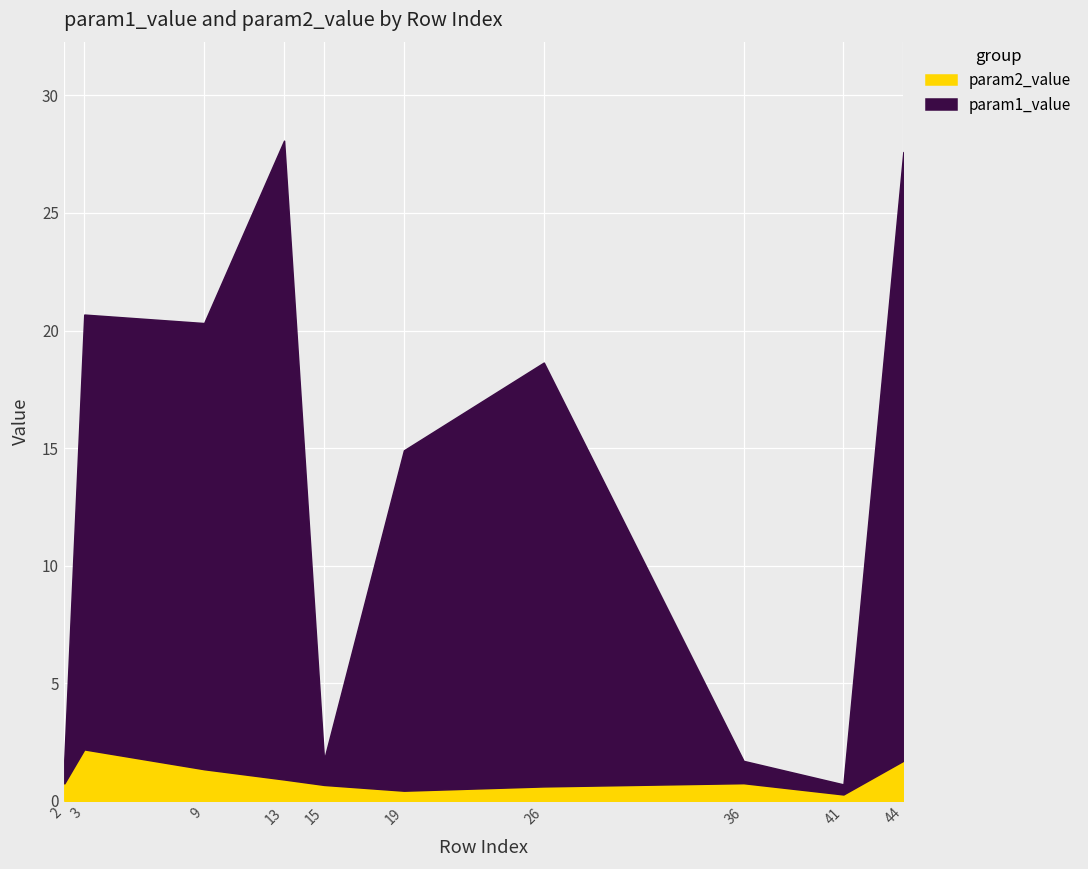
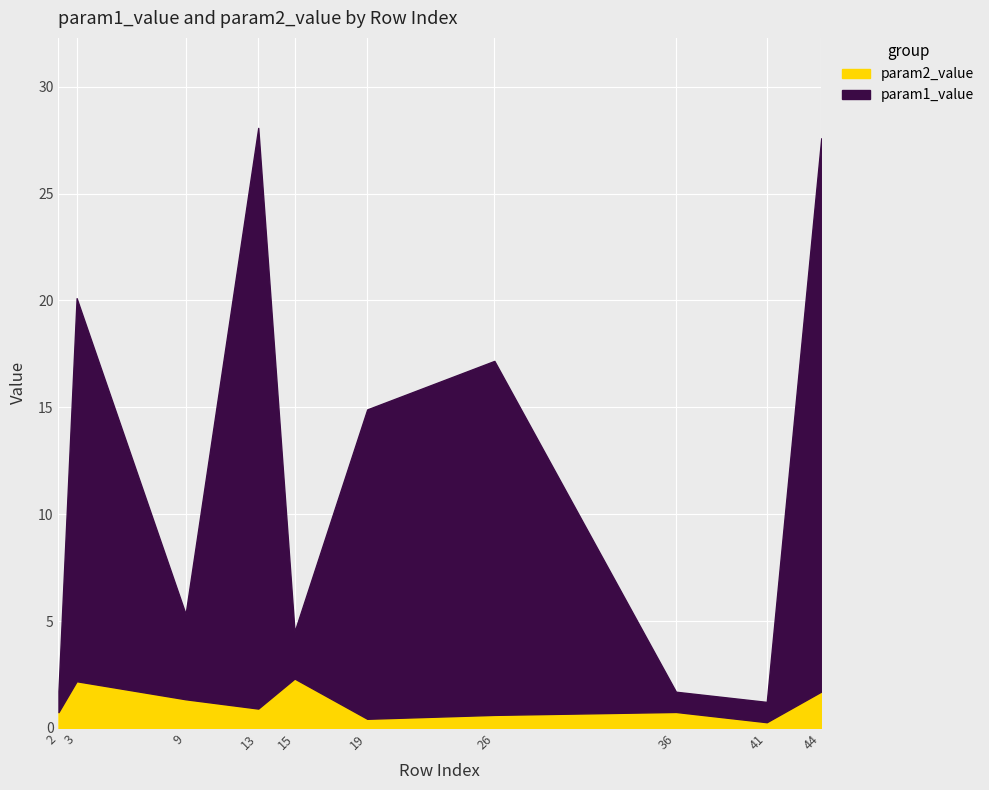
param1_value, 3: 18.5 -> 17.9
param1_value, 9: 19.0 -> 4.0
param2_value, 15: 0.7 -> 2.3
param1_value, 15: 1.1 -> 2.2
param1_value, 26: 18.0 -> 16.6
param1_value, 41: 0.4 -> 0.9
